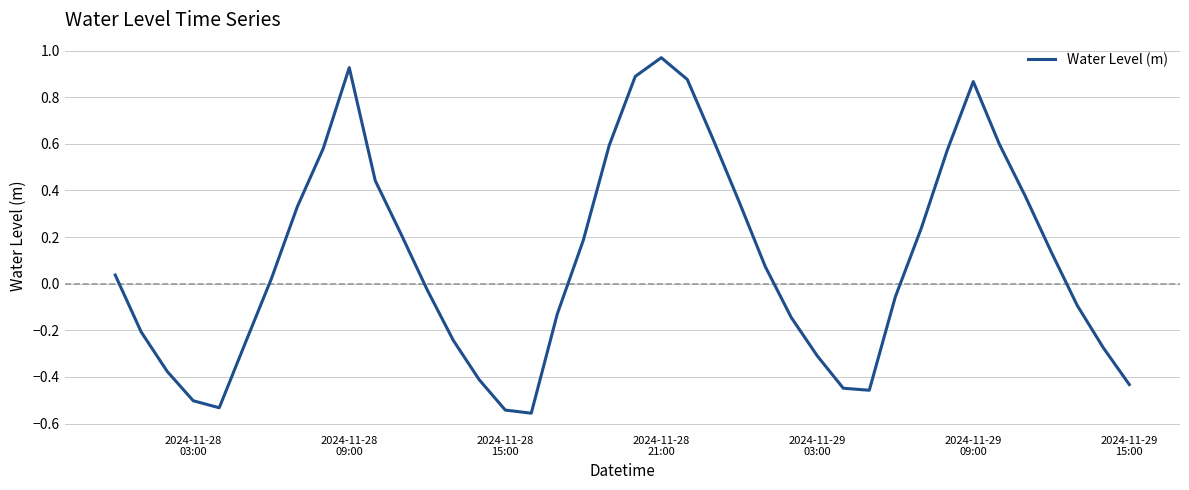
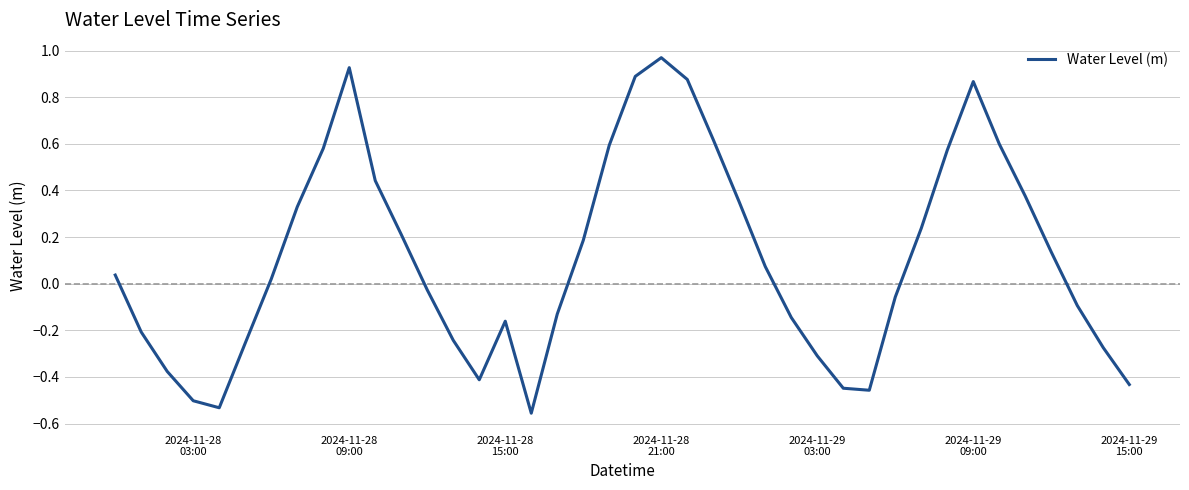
2024-11-28 15:00: -0.54 -> -0.16
